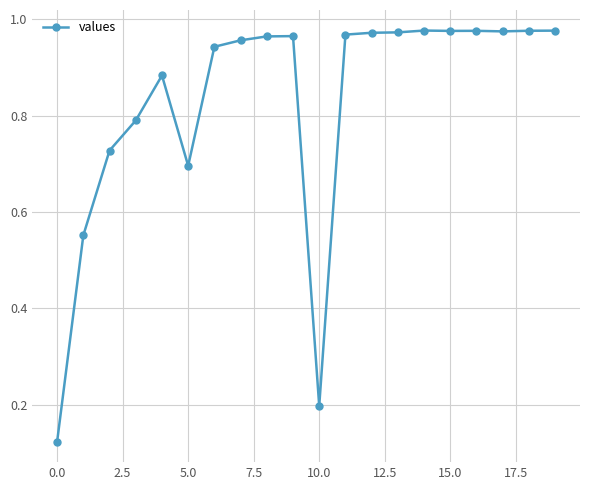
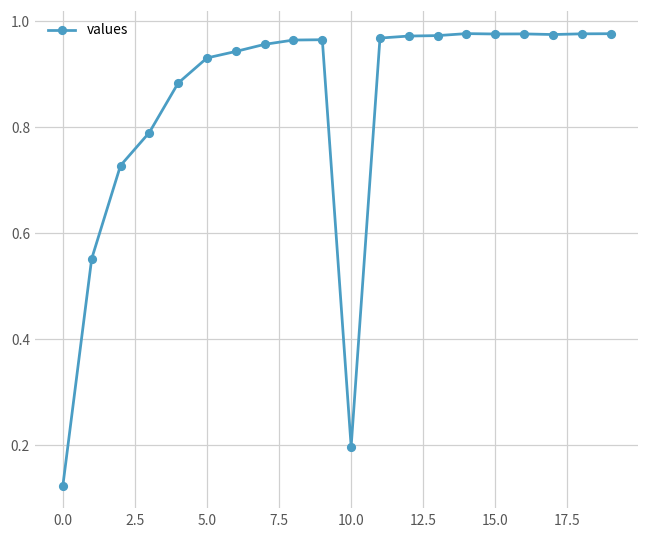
5.0: 0.70 -> 0.93
